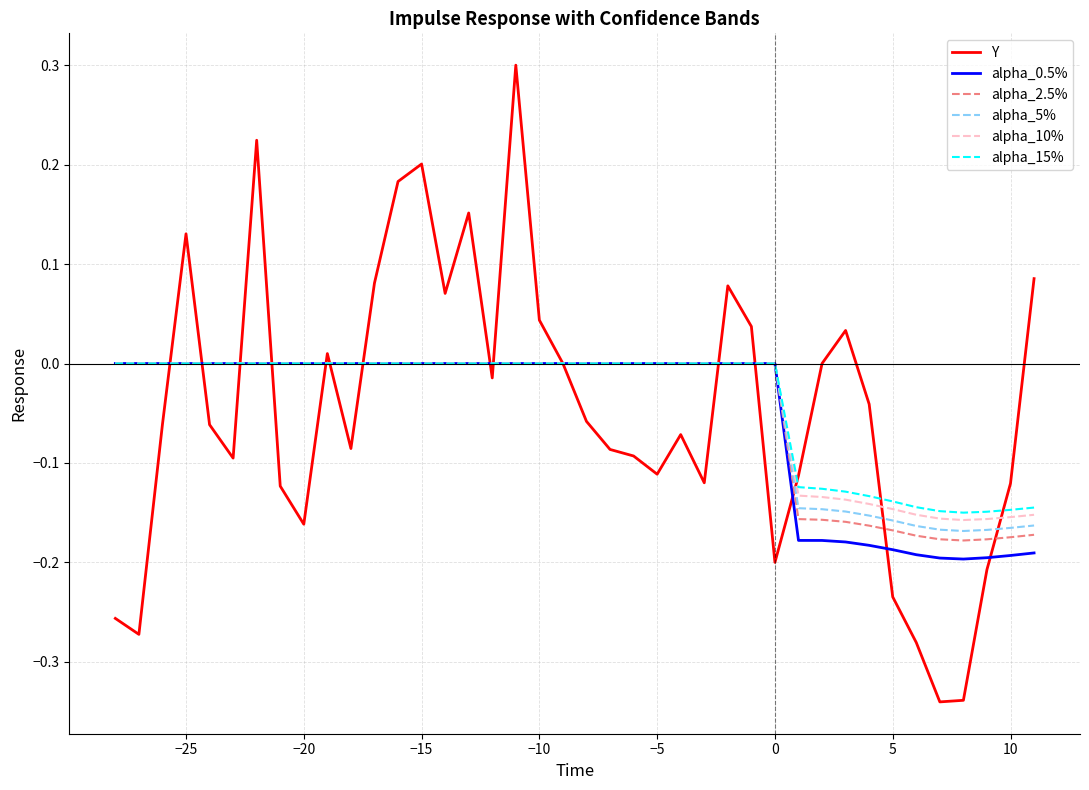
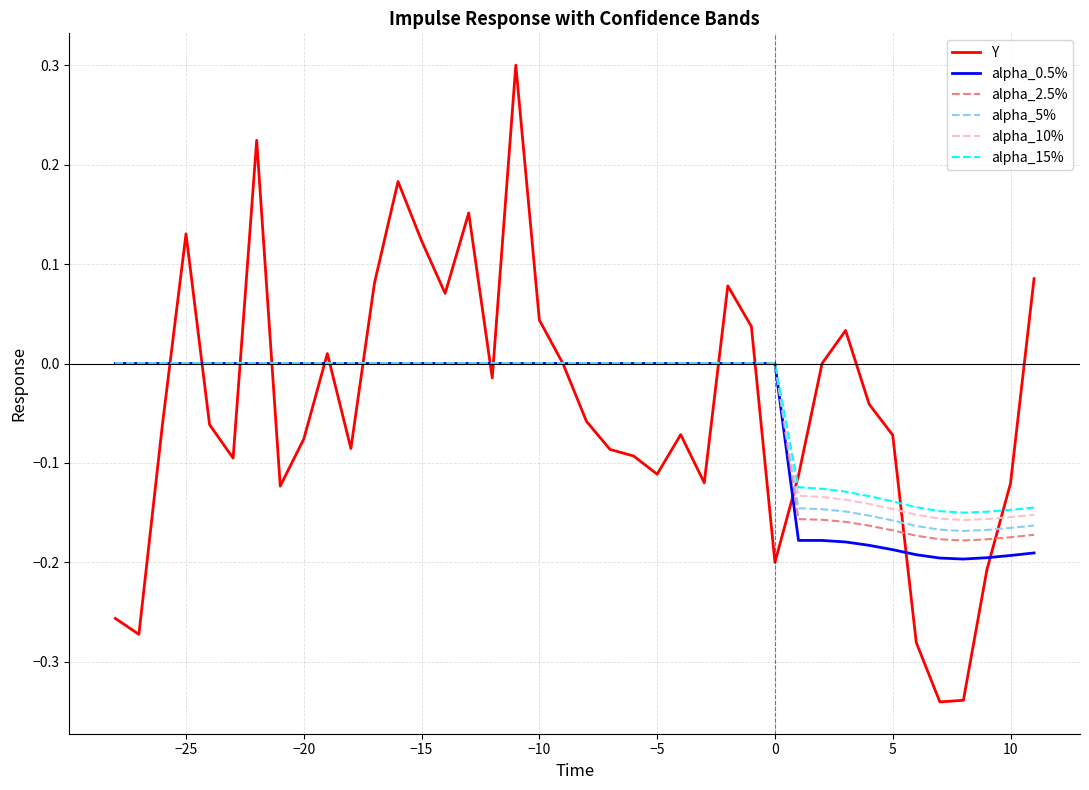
Y, −20: -0.16 -> -0.08
Y, −15: 0.20 -> 0.12
Y, 5: -0.23 -> -0.07
